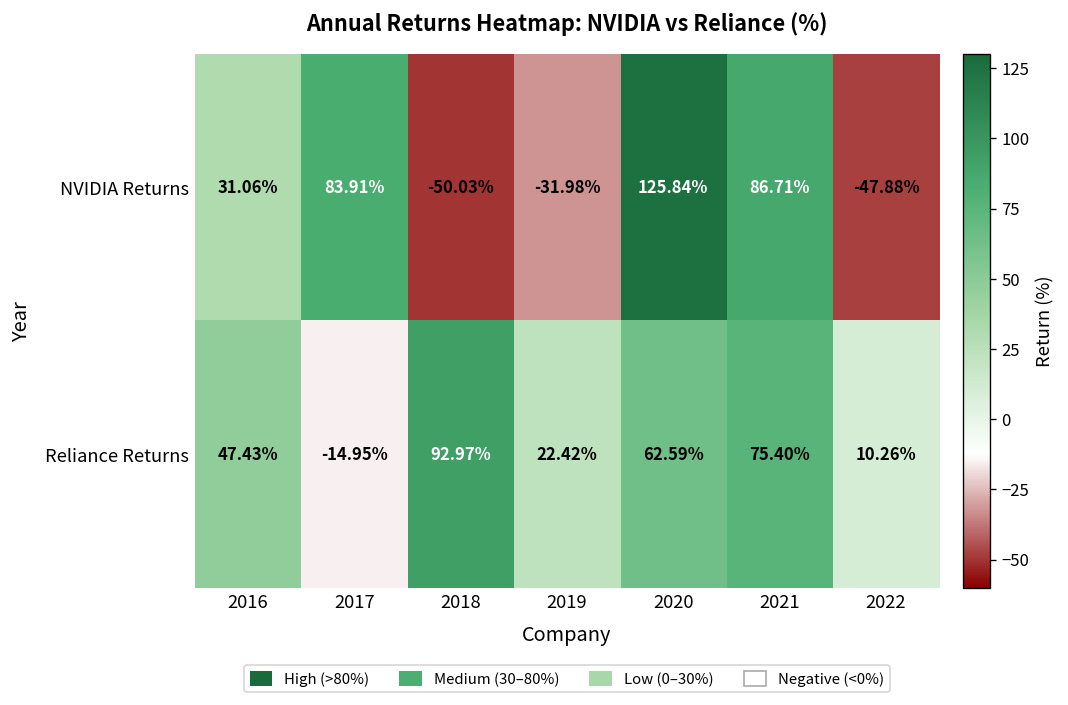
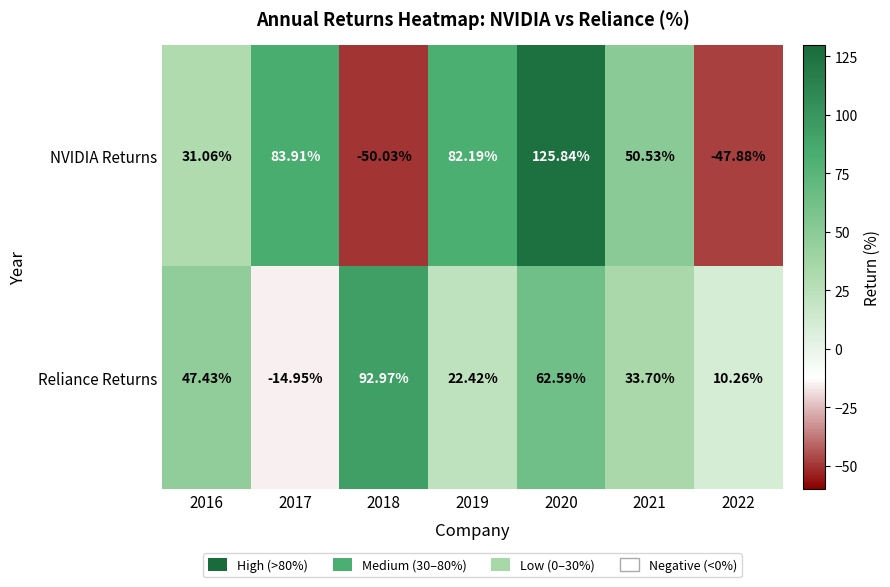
NVIDIA Returns, 2019: -31.98% -> 82.19%
NVIDIA Returns, 2021: 86.71% -> 50.53%
Reliance Returns, 2021: 75.40% -> 33.70%
